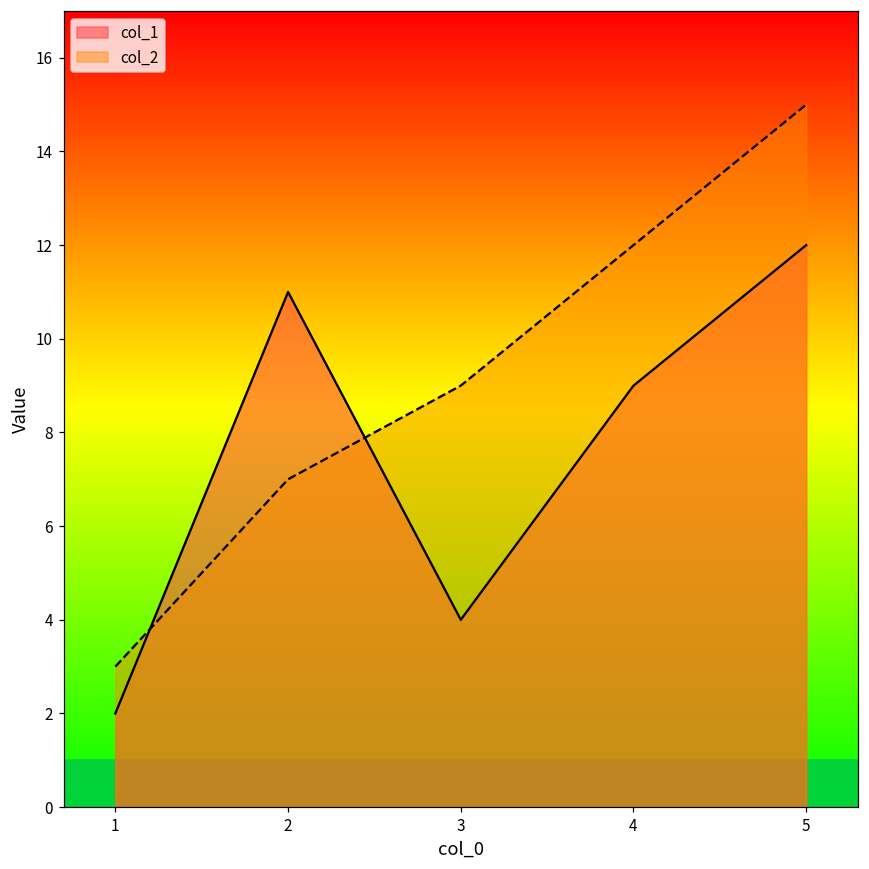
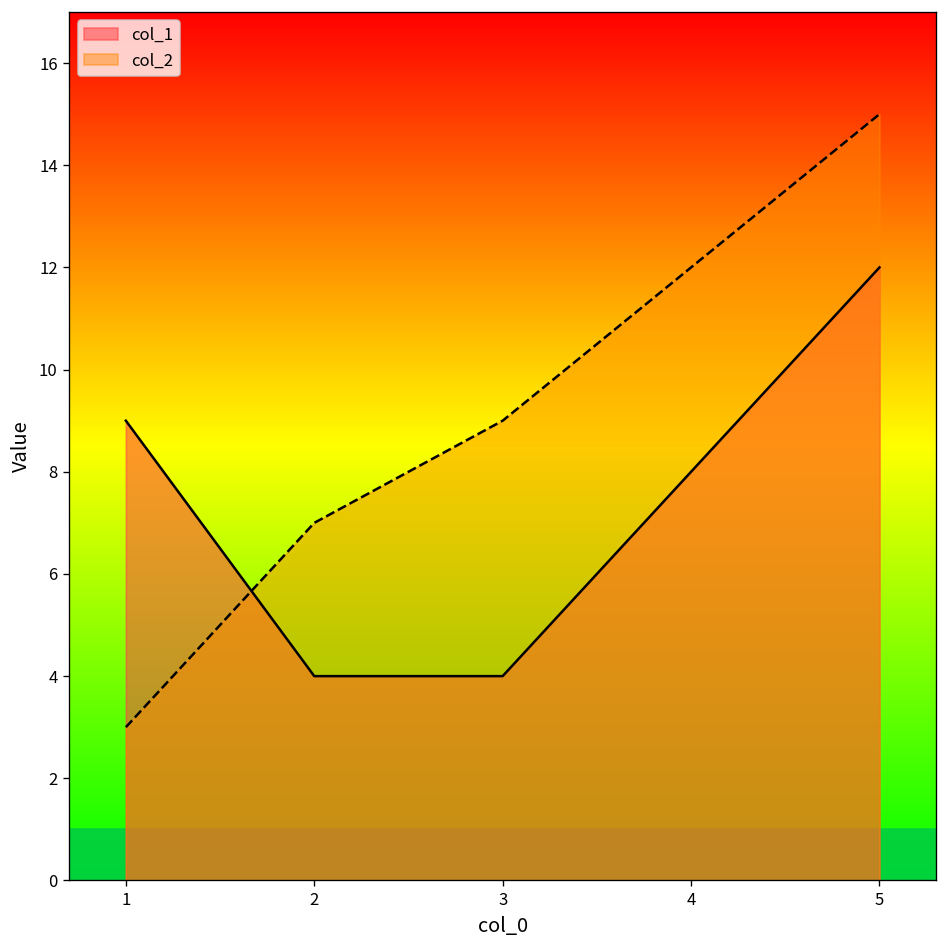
col_1, 1: 2 -> 9
col_1, 2: 11 -> 4
col_1, 4: 9 -> 8
